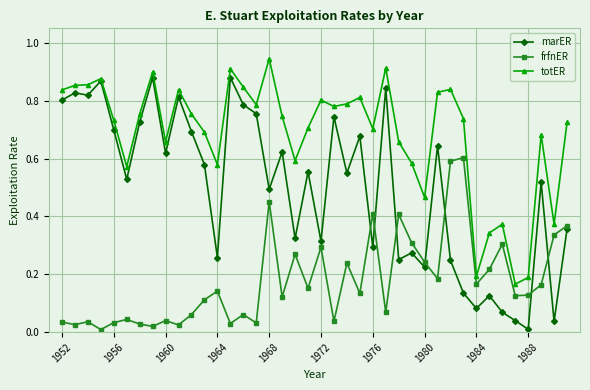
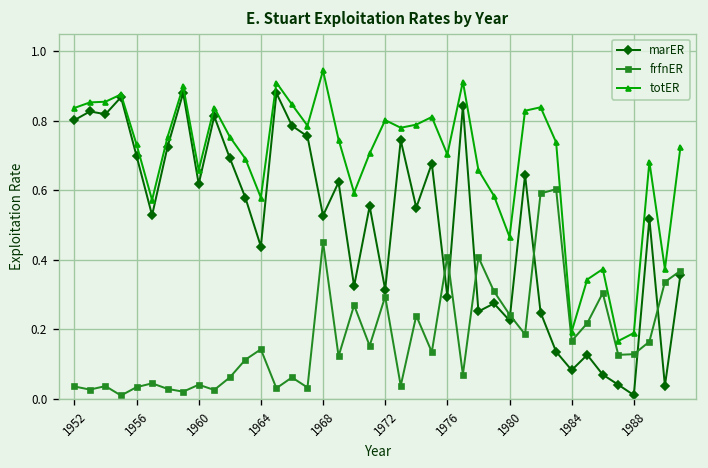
marER, 1964: 0.26 -> 0.44
marER, 1968: 0.49 -> 0.53
